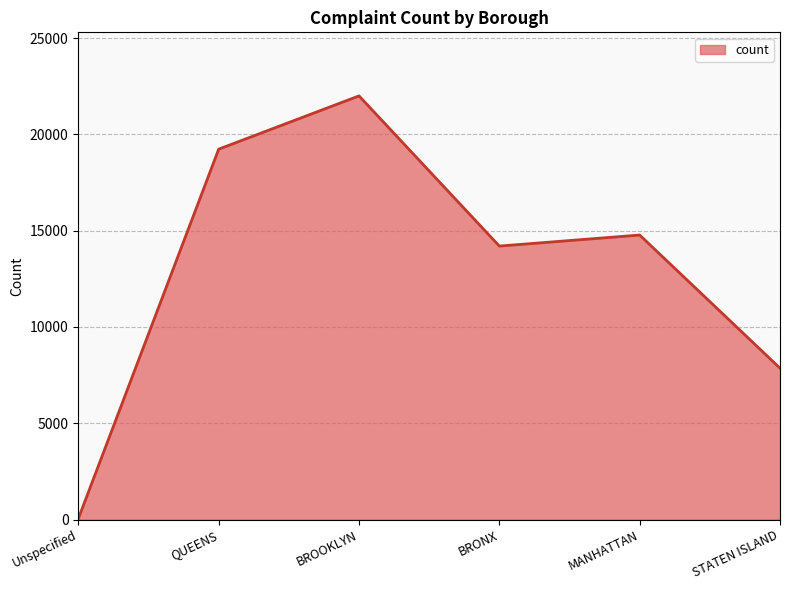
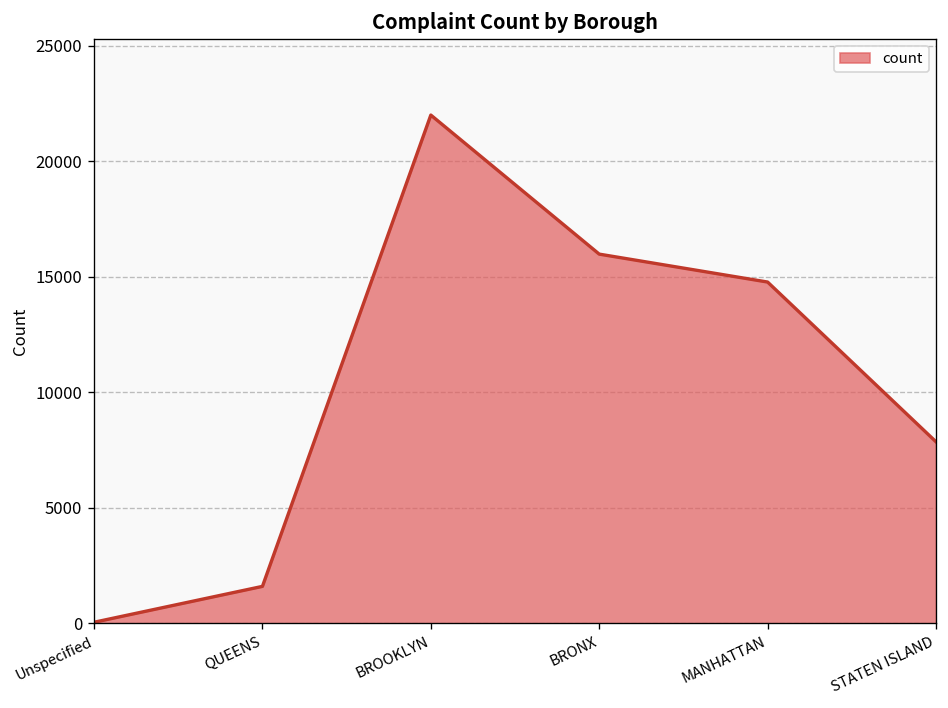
QUEENS: 19200 -> 1600
BRONX: 14200 -> 16000
